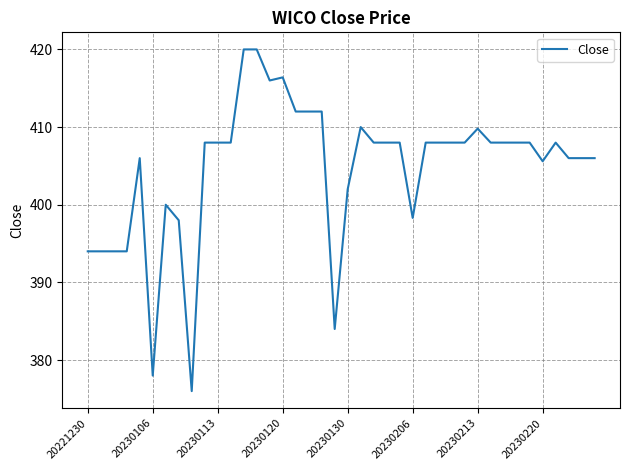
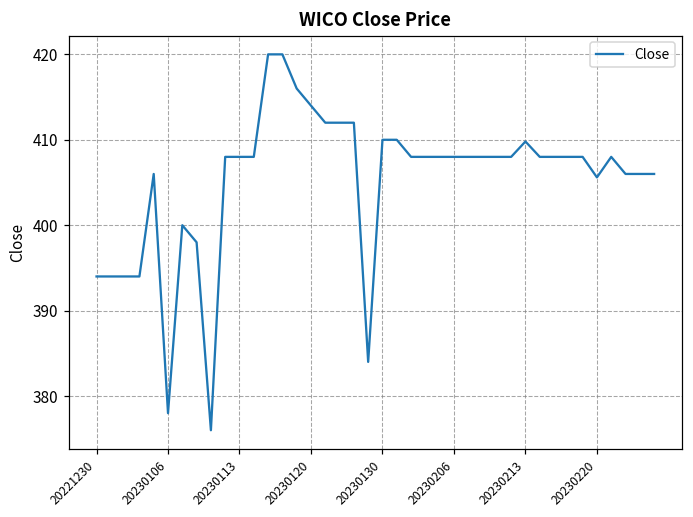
20230120: 416 -> 414
20230130: 402 -> 410
20230206: 398 -> 408
